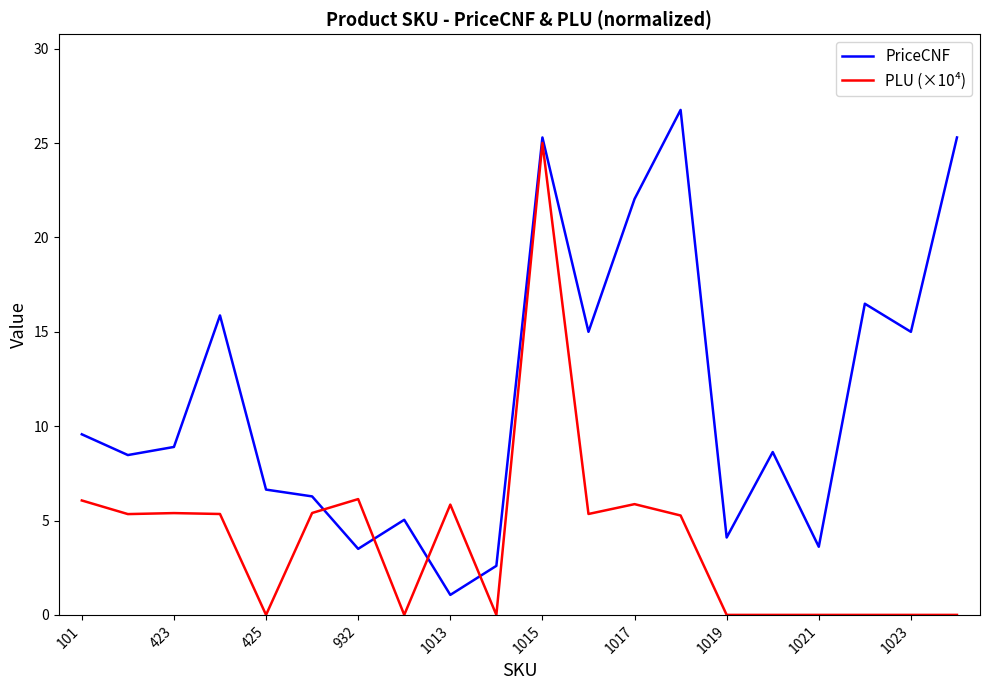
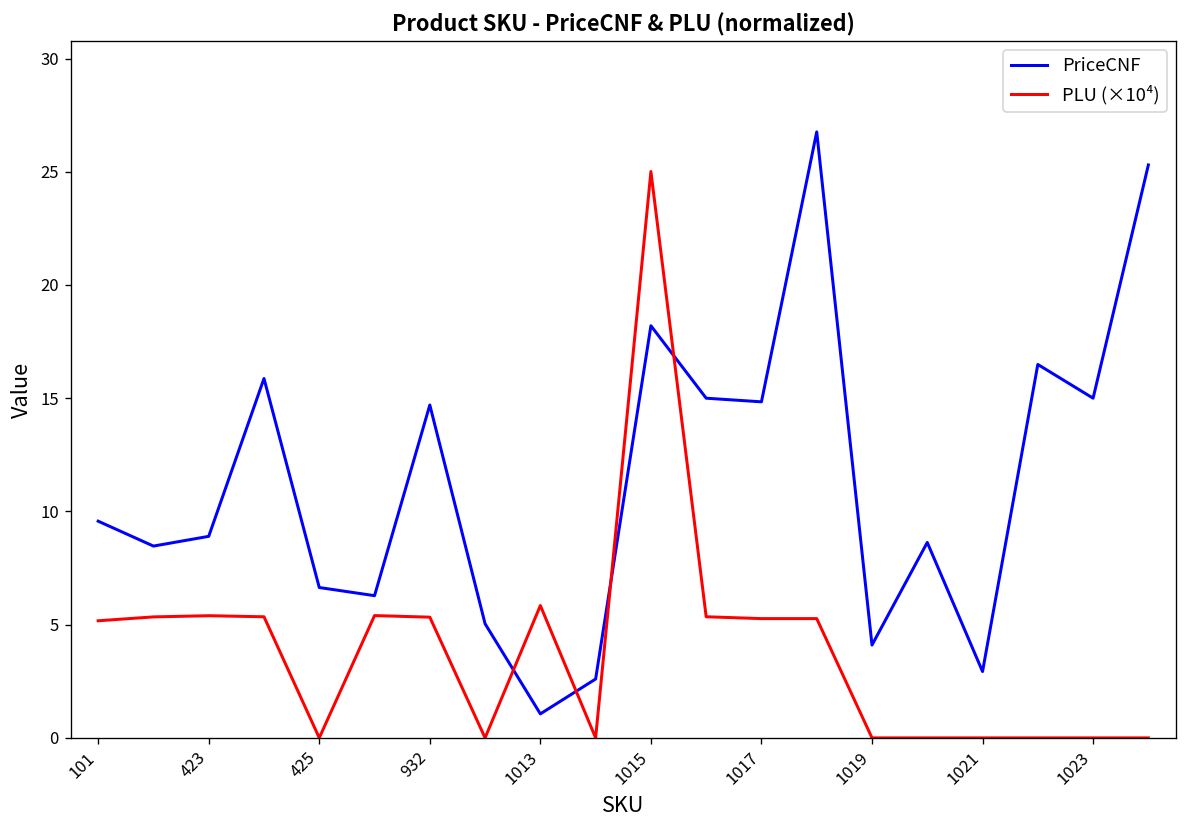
PLU (×10⁴), 101: 6.1 -> 5.2
PriceCNF, 932: 3.5 -> 14.7
PLU (×10⁴), 932: 6.1 -> 5.3
PriceCNF, 1015: 25.3 -> 18.2
PriceCNF, 1017: 22.0 -> 14.8
PLU (×10⁴), 1017: 5.9 -> 5.3
PriceCNF, 1021: 3.6 -> 2.9
